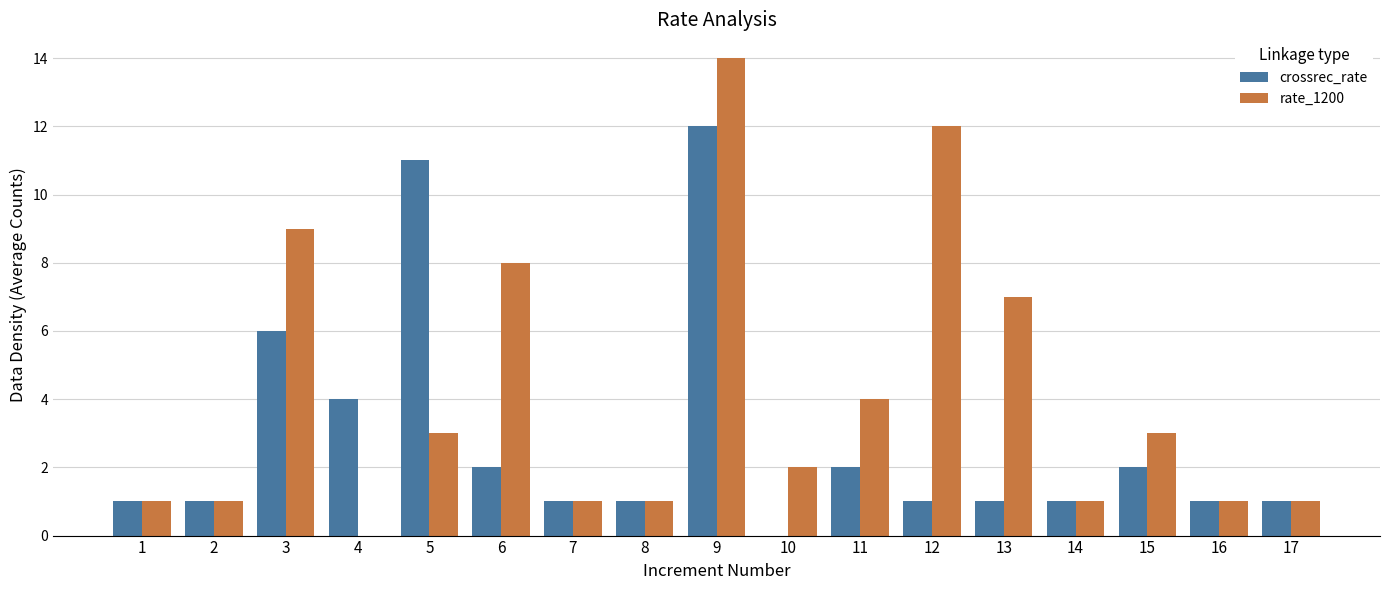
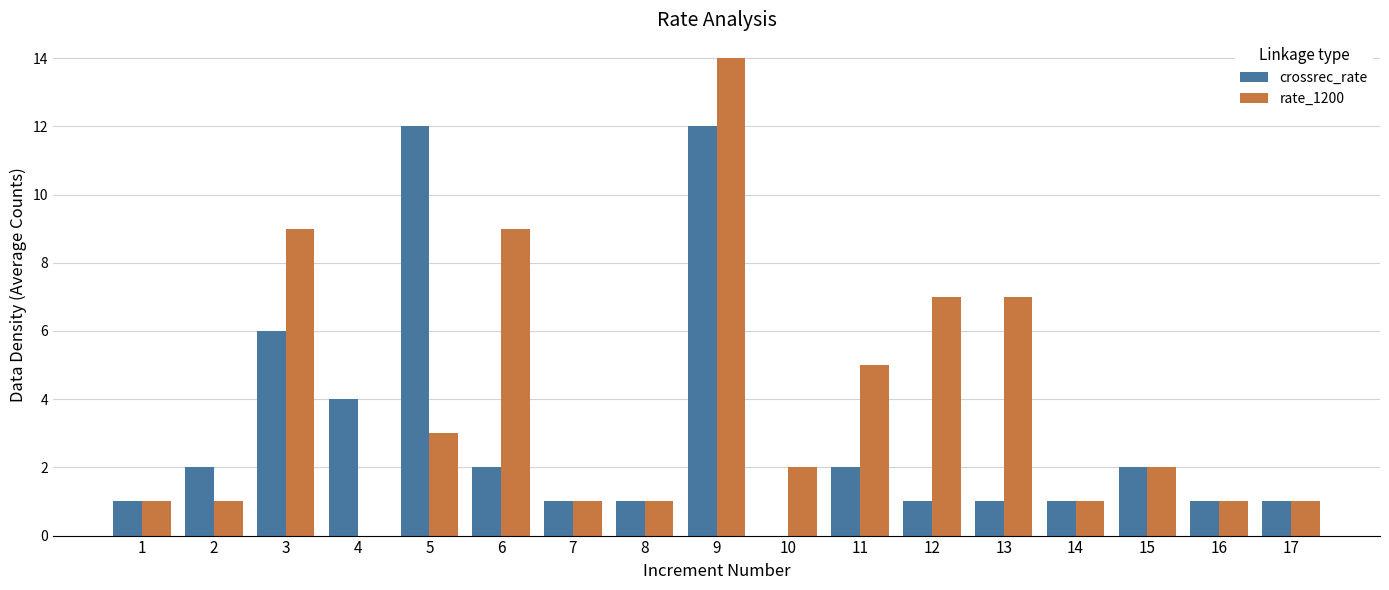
crossrec_rate, 2: 1 -> 2
crossrec_rate, 5: 11 -> 12
rate_1200, 6: 8 -> 9
rate_1200, 11: 4 -> 5
rate_1200, 12: 12 -> 7
rate_1200, 15: 3 -> 2
